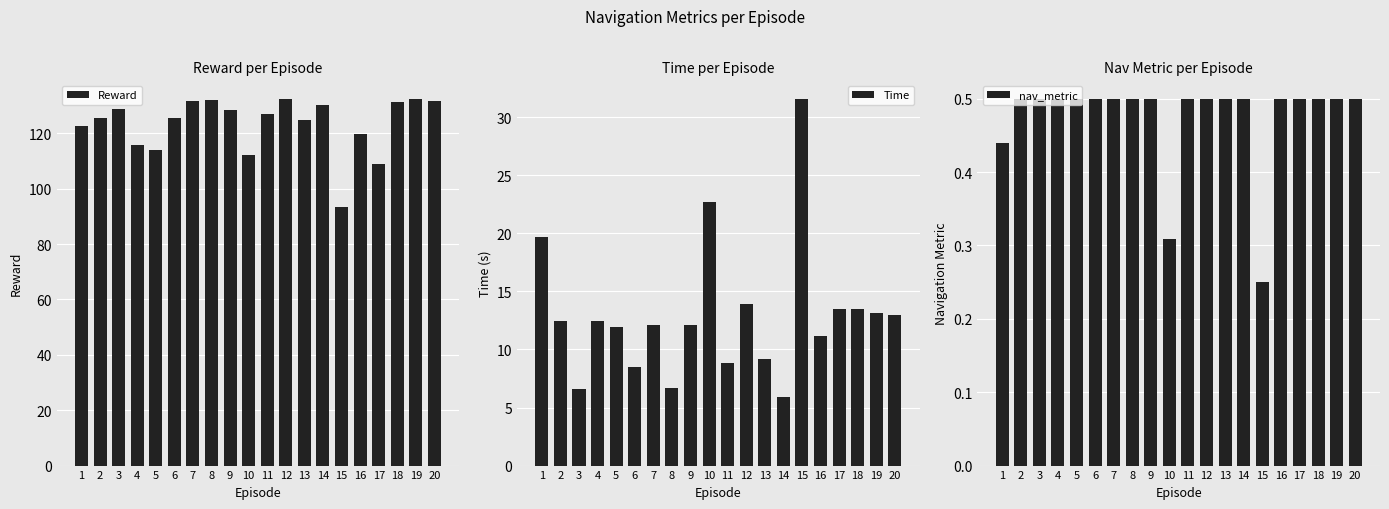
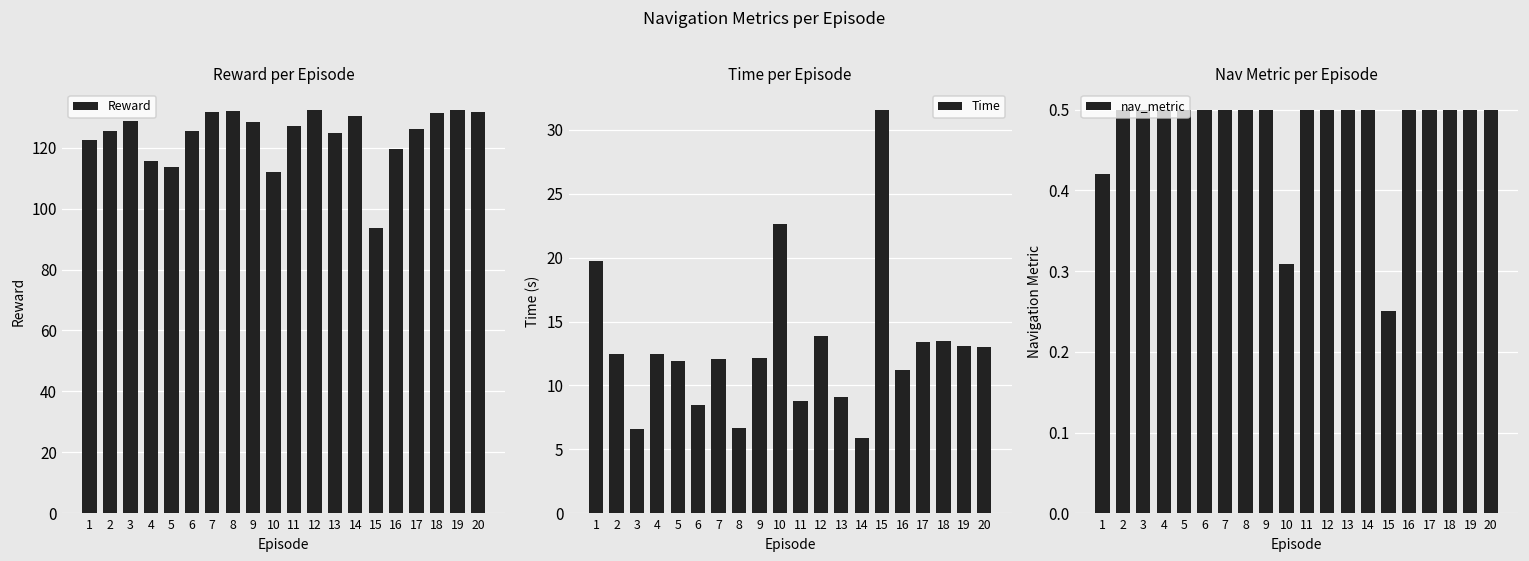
Reward per Episode, 17: 109 -> 126
Nav Metric per Episode, 1: 0.44 -> 0.42
